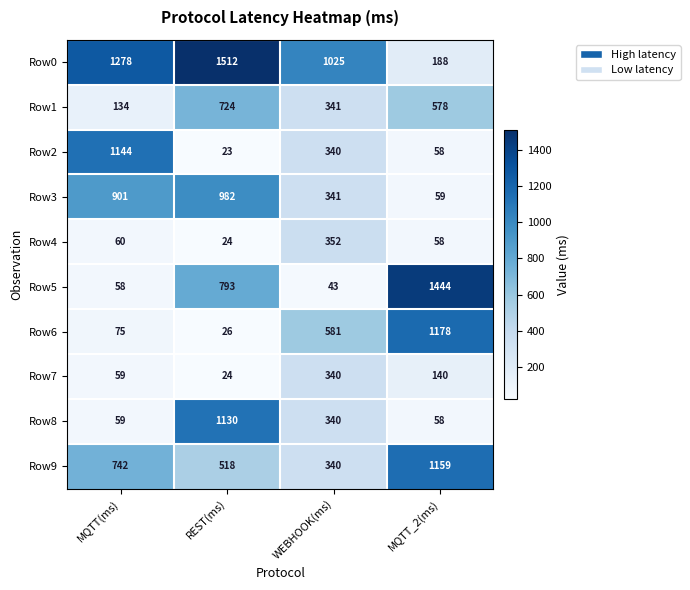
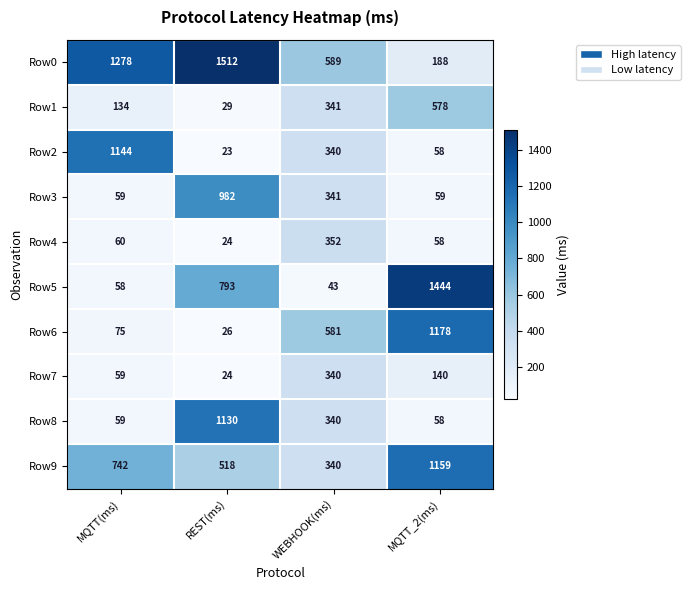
Row0, WEBHOOK(ms): 1025 -> 589
Row1, REST(ms): 724 -> 29
Row3, MQTT(ms): 901 -> 59
